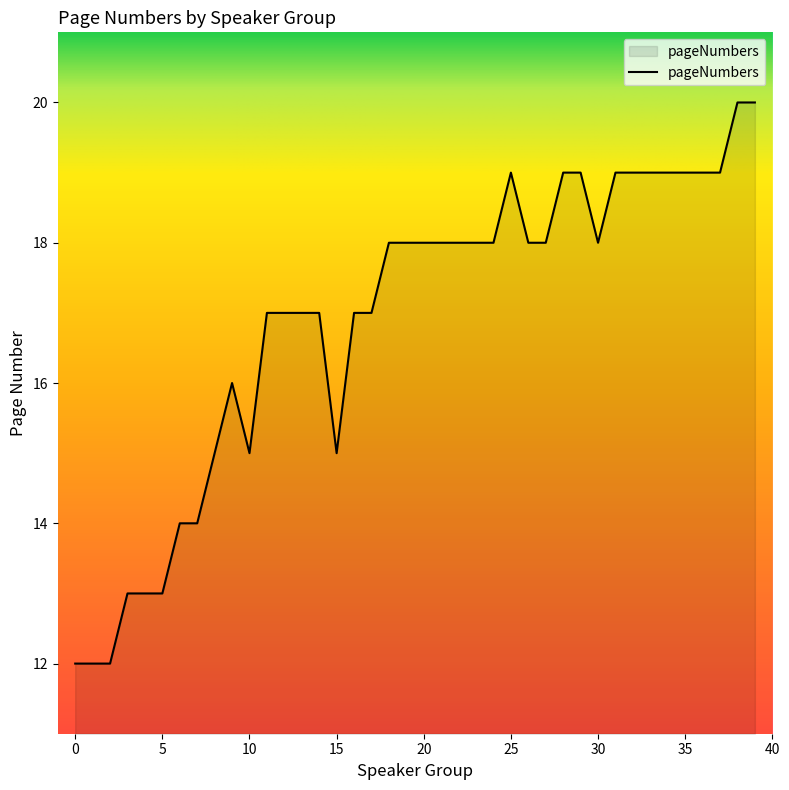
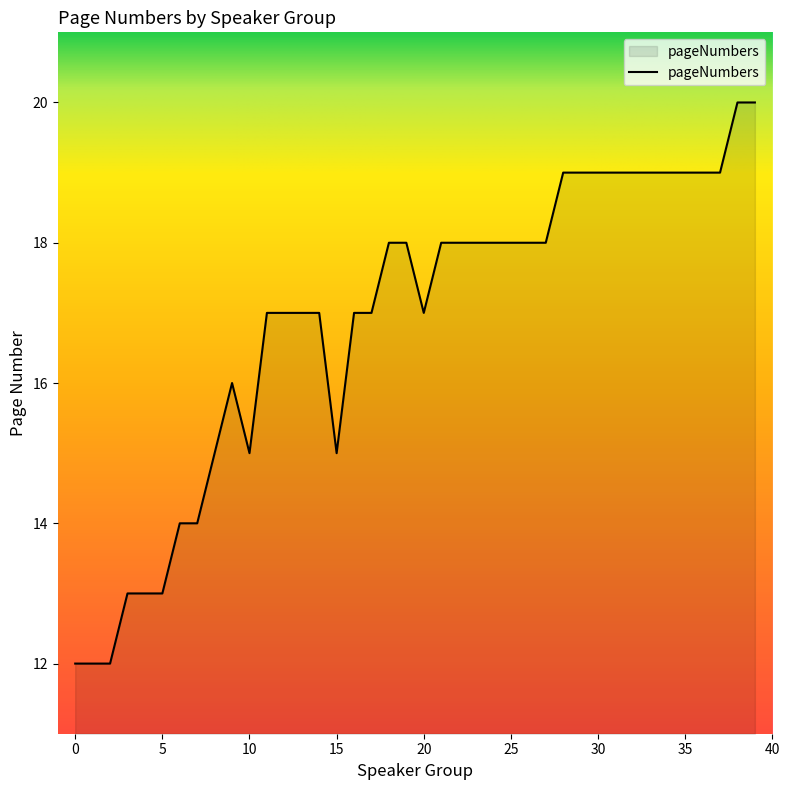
20: 18 -> 17
25: 19 -> 18
30: 18 -> 19
